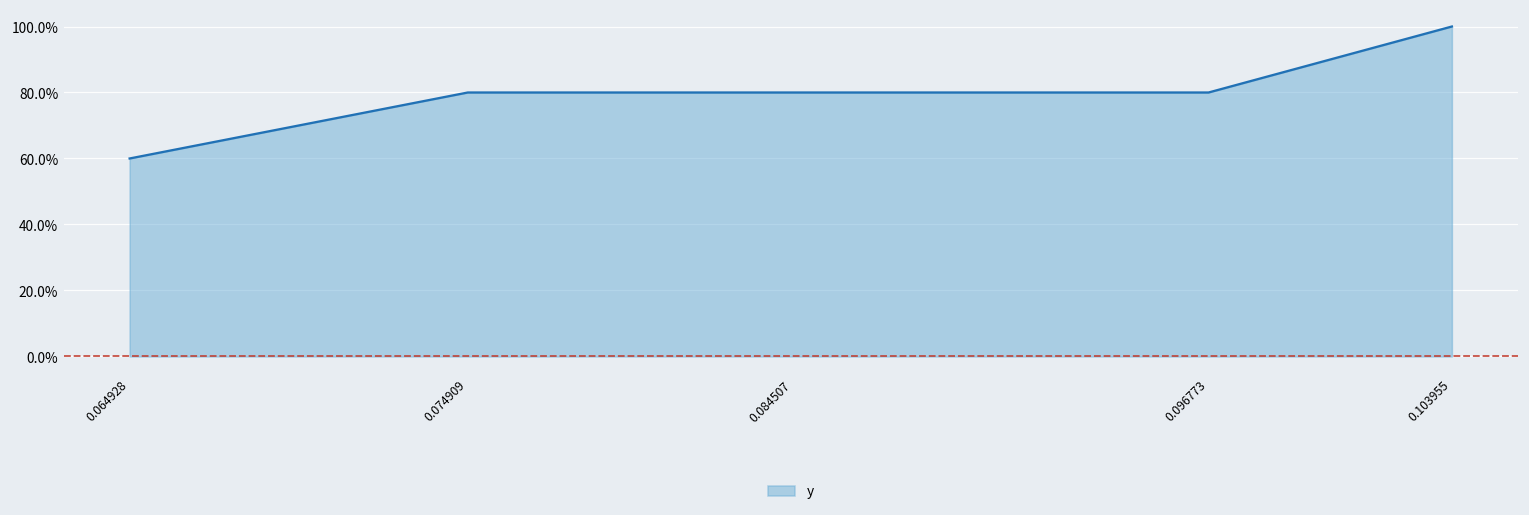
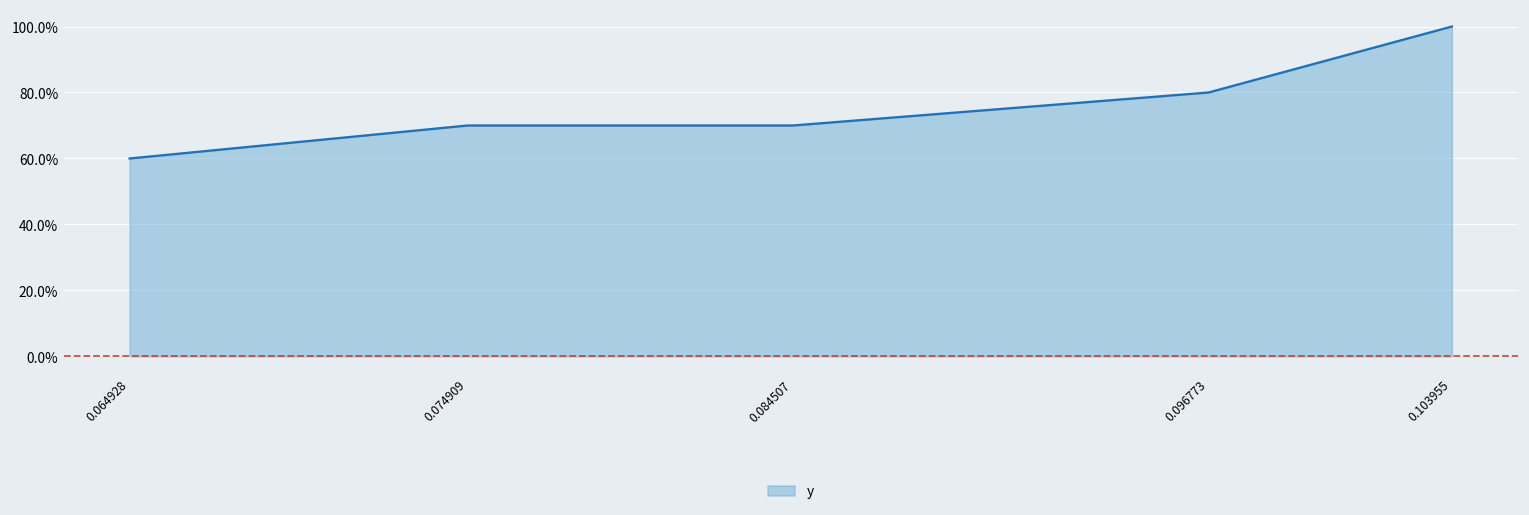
0.074909: 80% -> 70%
0.084507: 80% -> 70%
